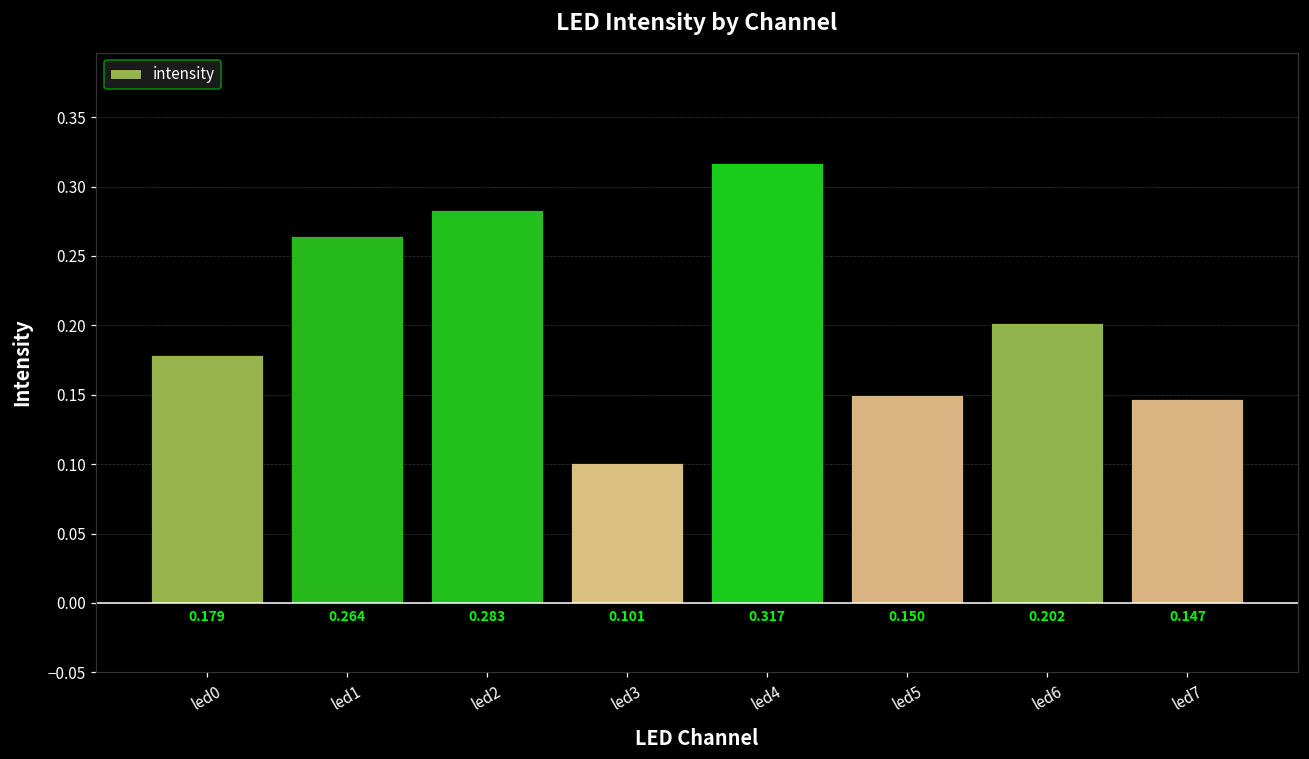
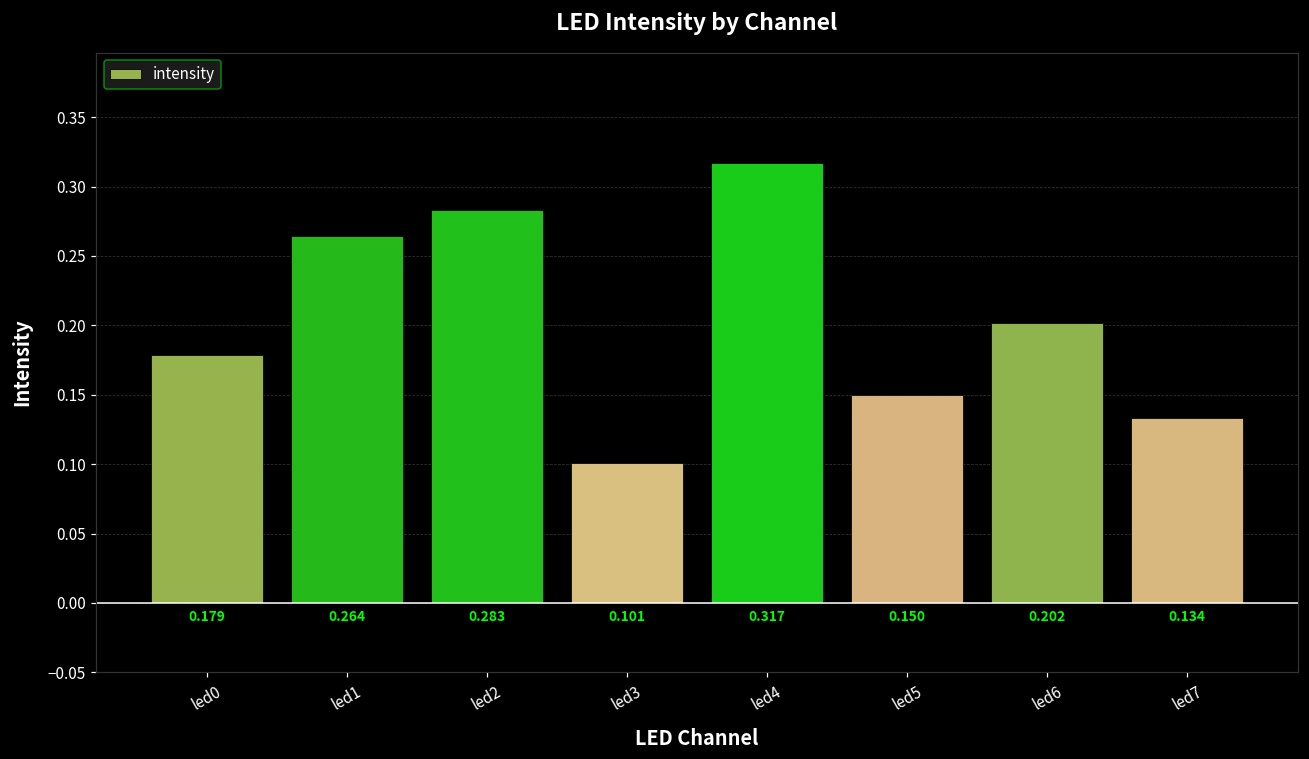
led7: 0.147 -> 0.134
